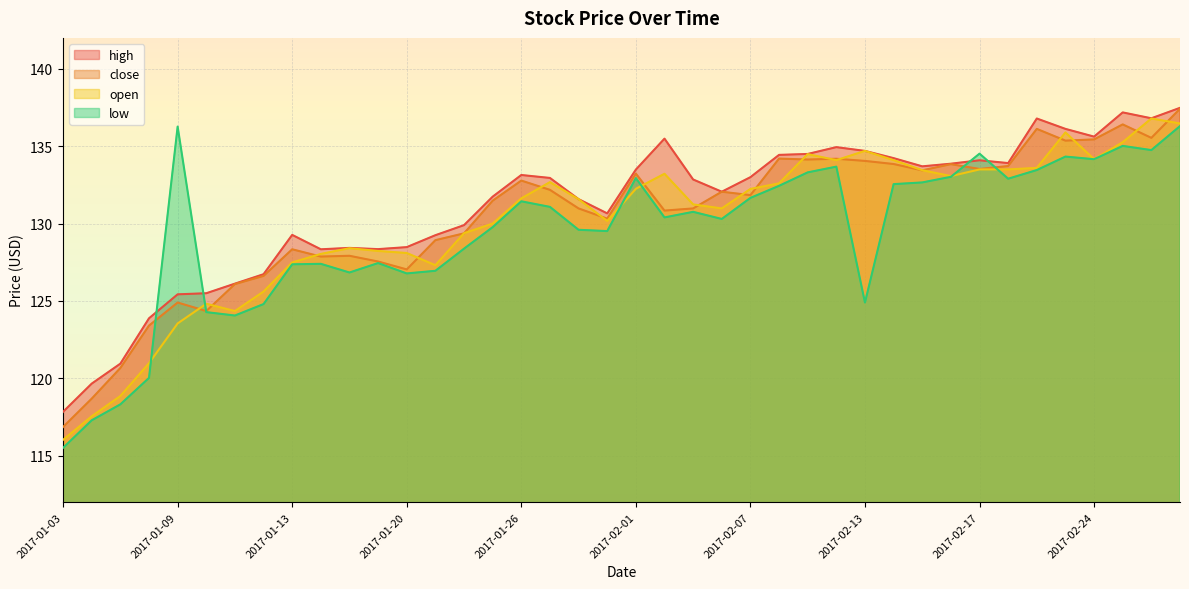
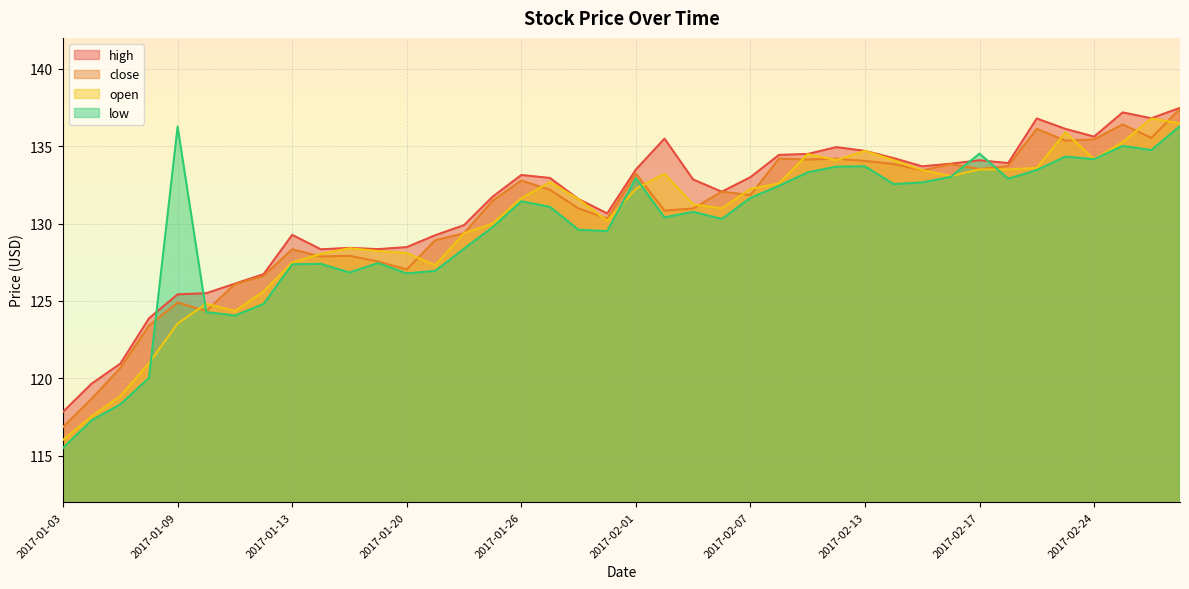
low, 2017-02-13: 124.9 -> 133.7
